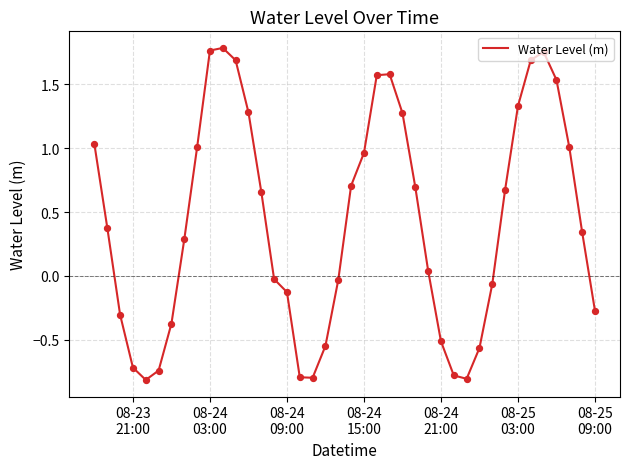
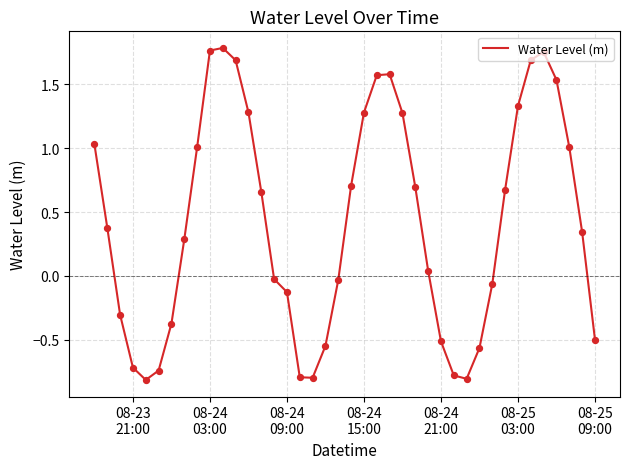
08-24 15:00: 0.96 -> 1.28
08-25 09:00: -0.27 -> -0.50
